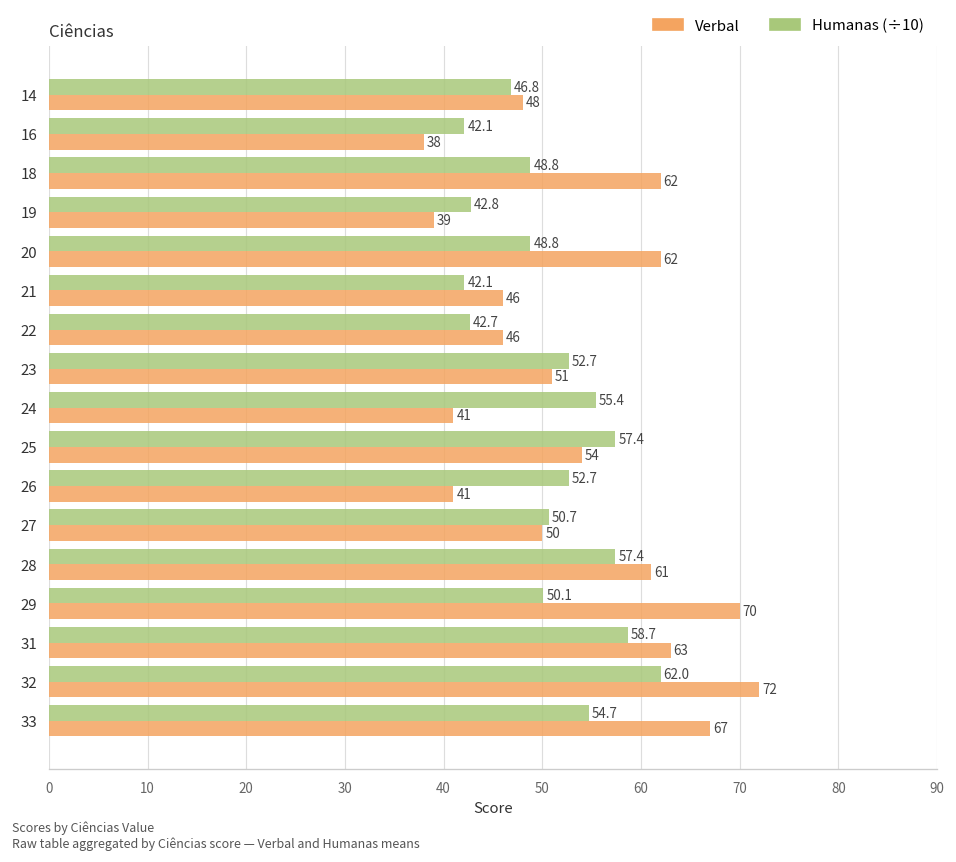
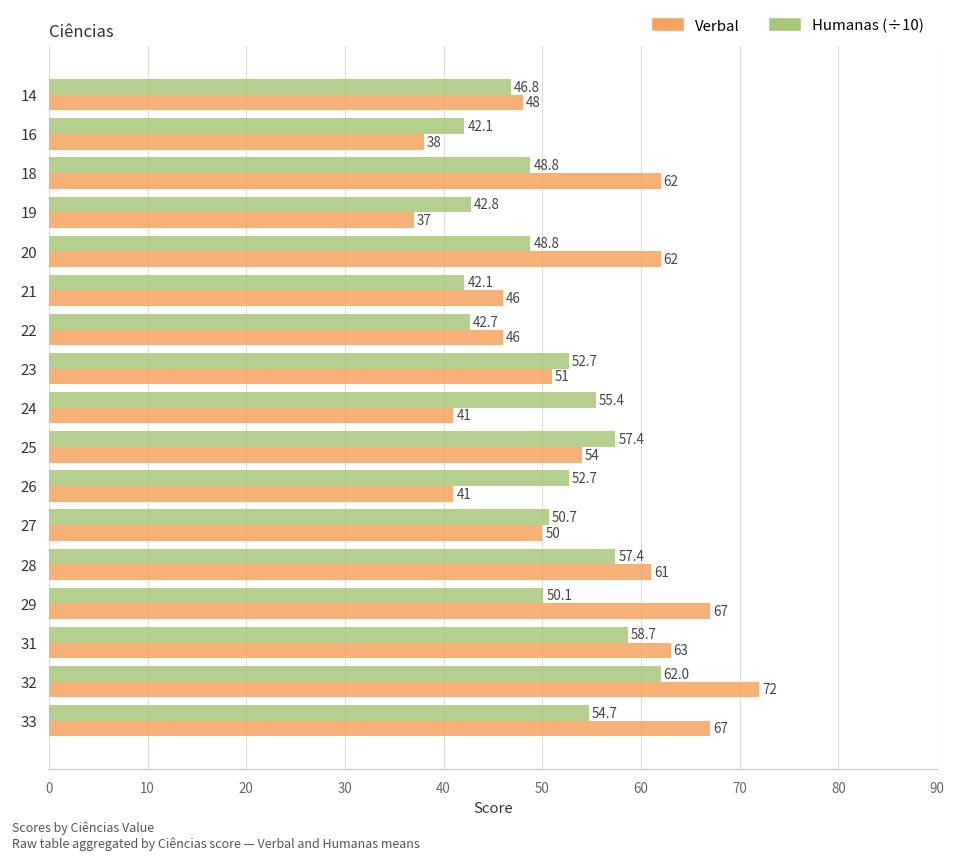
Verbal, 19: 39 -> 37
Verbal, 29: 70 -> 67
